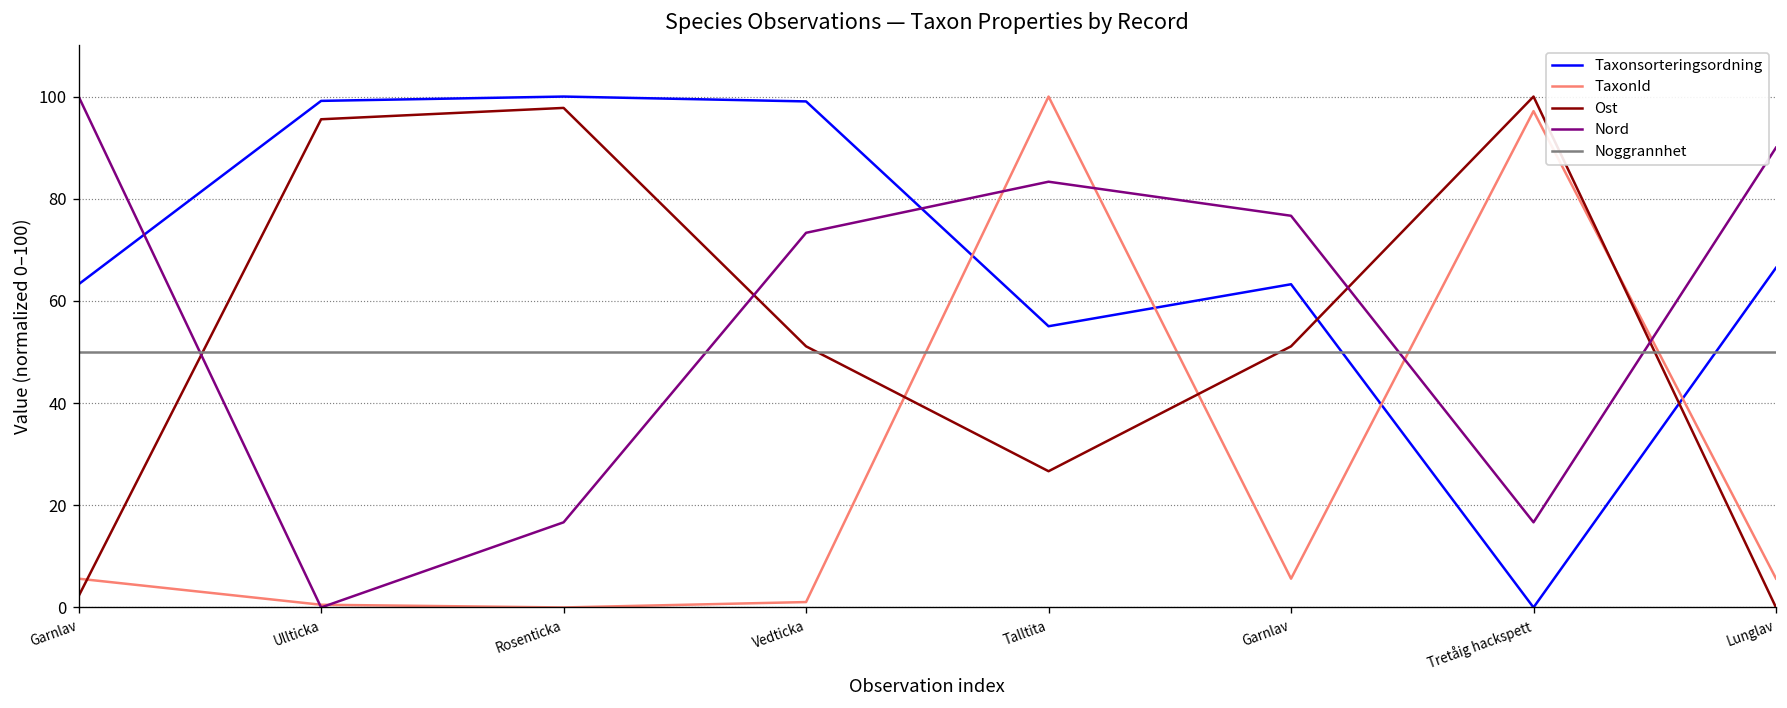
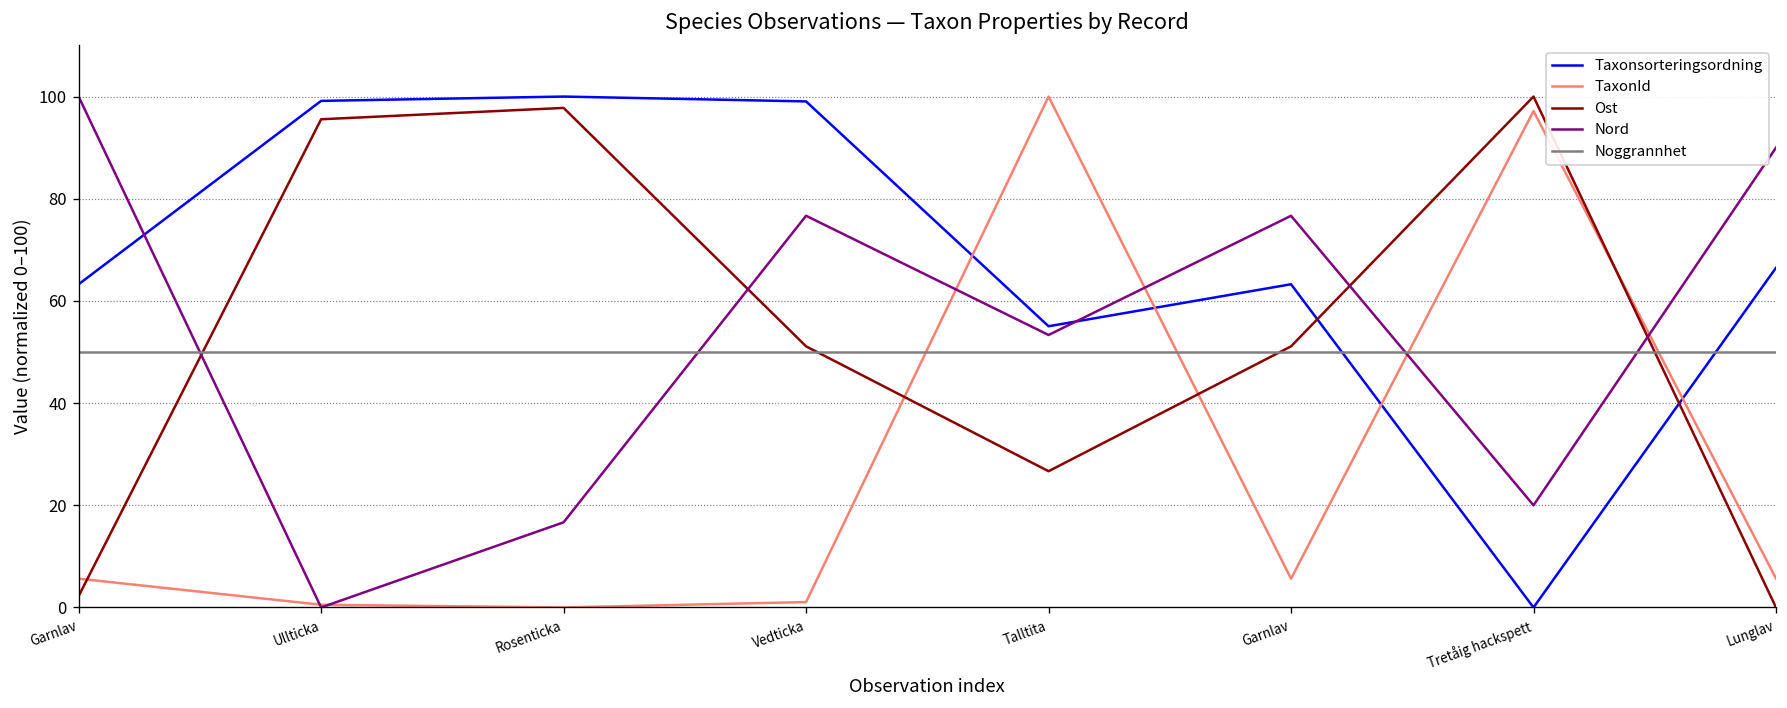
Nord, Vedticka: 73 -> 77
Nord, Talltita: 83 -> 53
Nord, Tretåig hackspett: 17 -> 20
